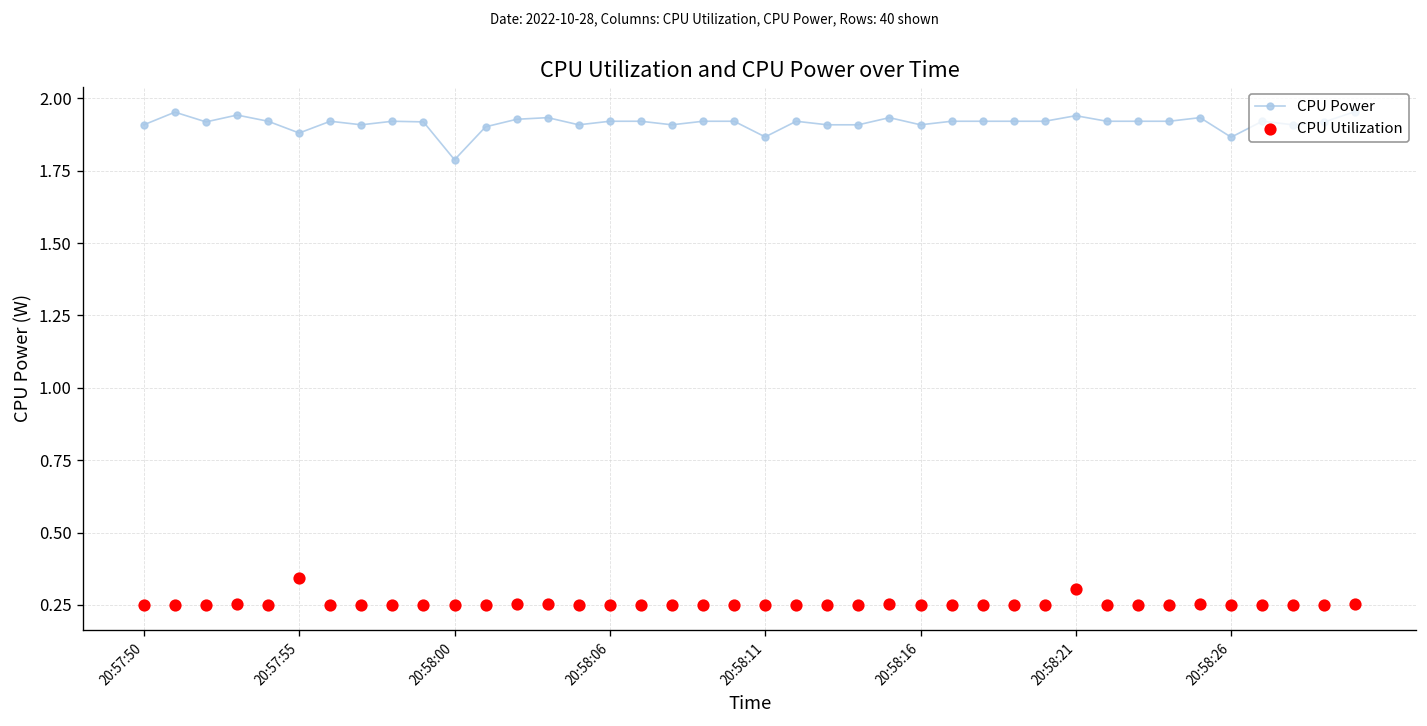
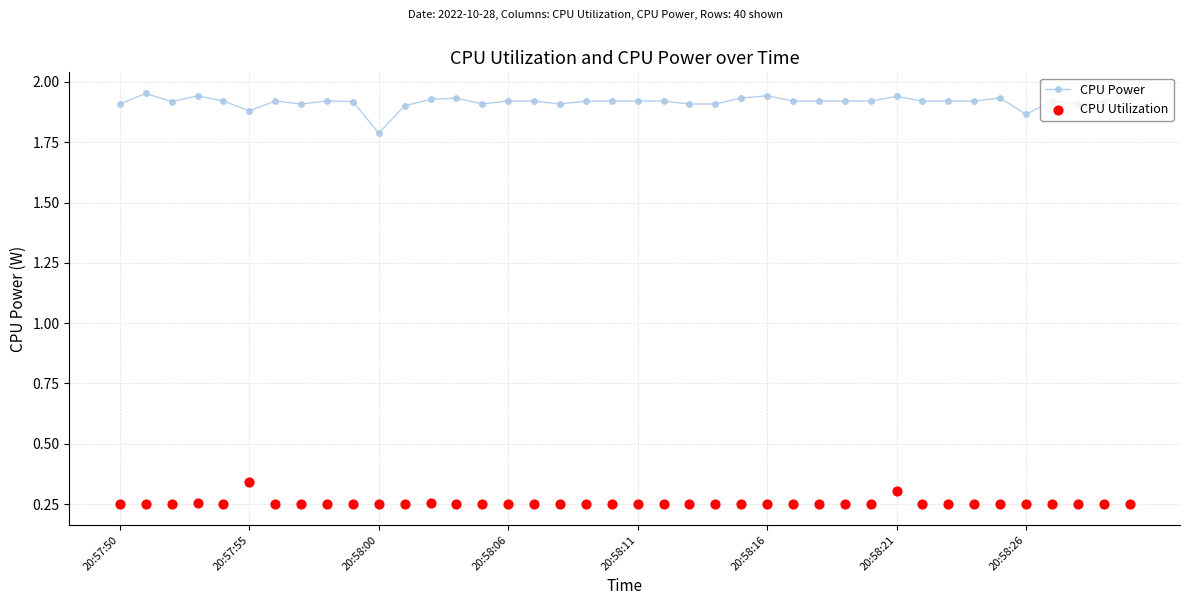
CPU Power, 20:58:11: 1.87 -> 1.92
CPU Power, 20:58:16: 1.91 -> 1.94
